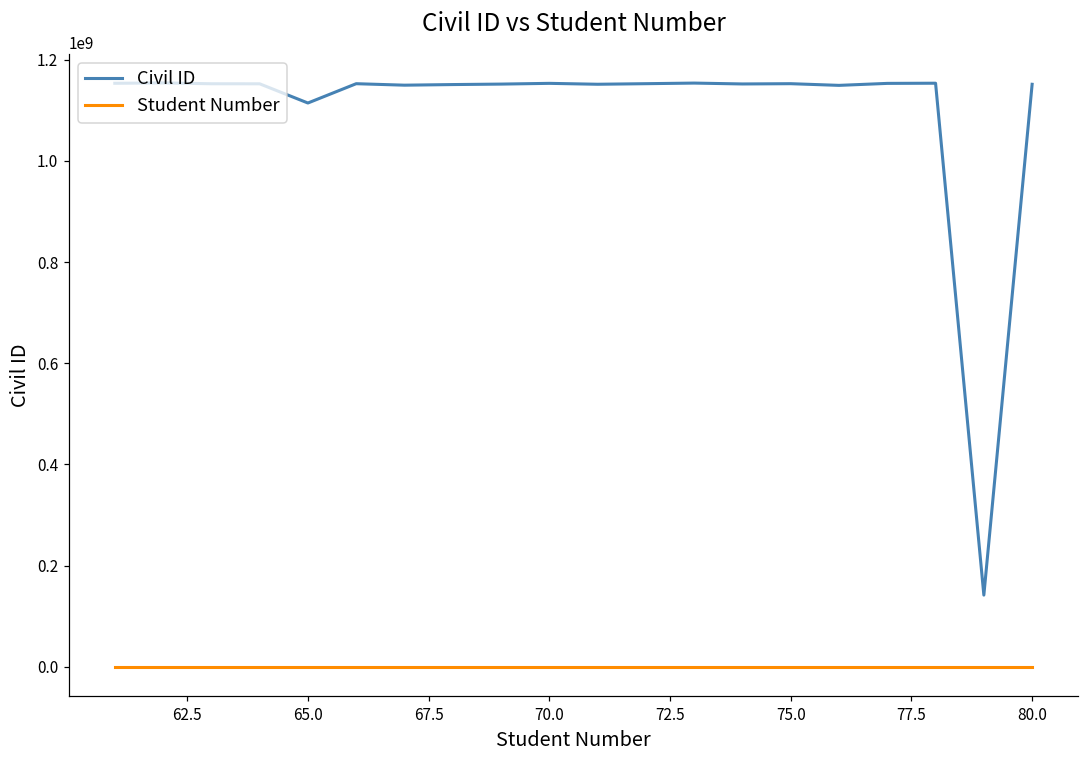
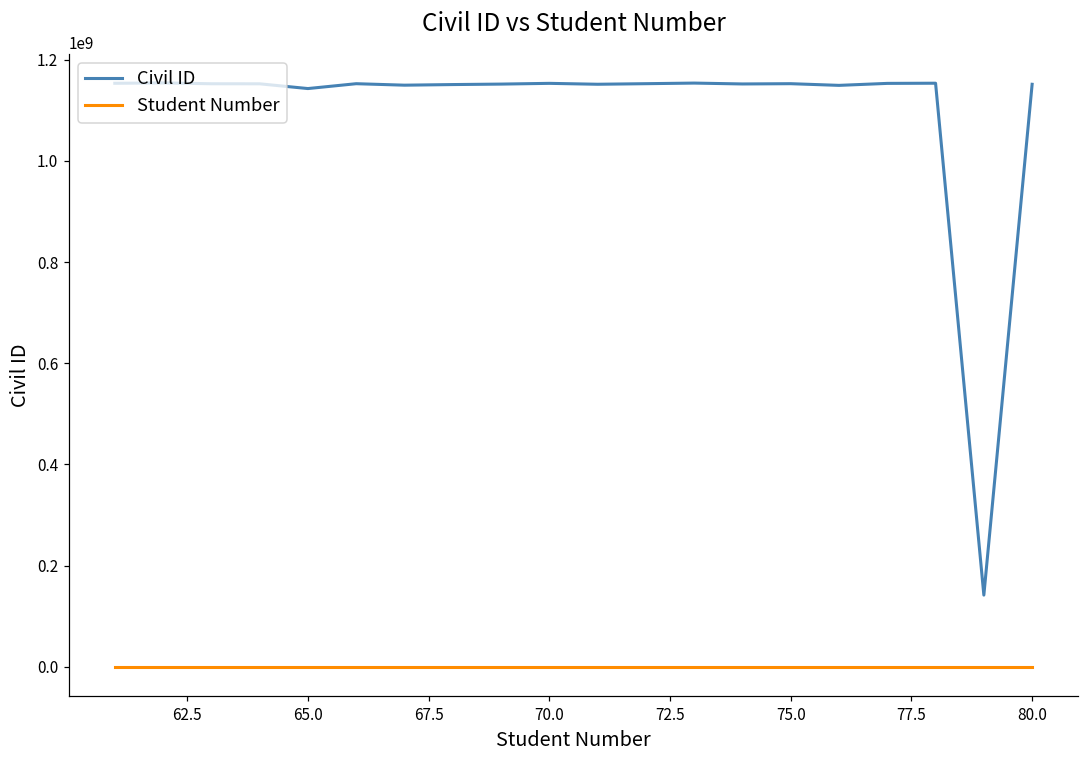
Civil ID, 65.0: 1110000000 -> 1140000000
